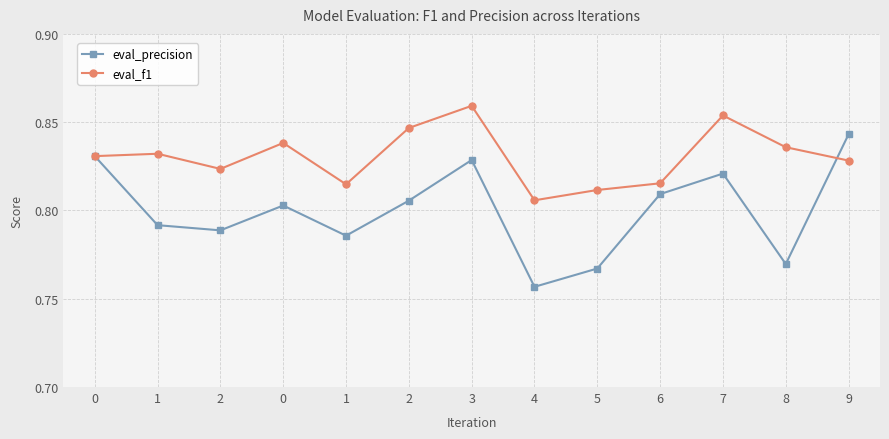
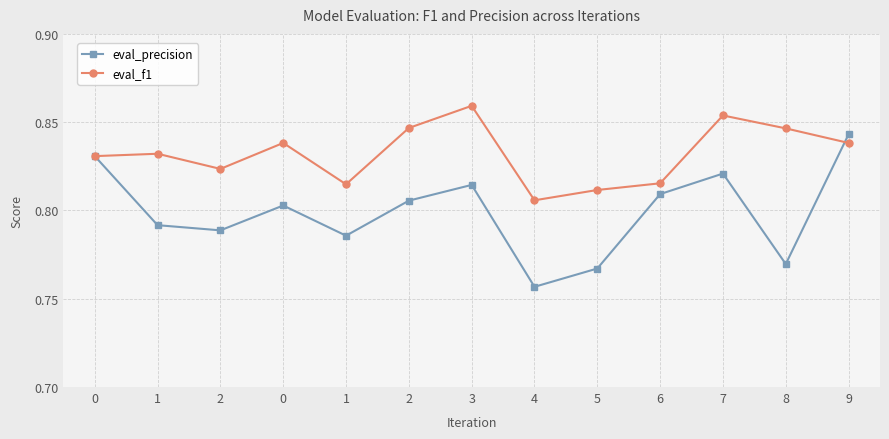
eval_precision, 3: 0.829 -> 0.814
eval_f1, 8: 0.836 -> 0.846
eval_f1, 9: 0.828 -> 0.838
